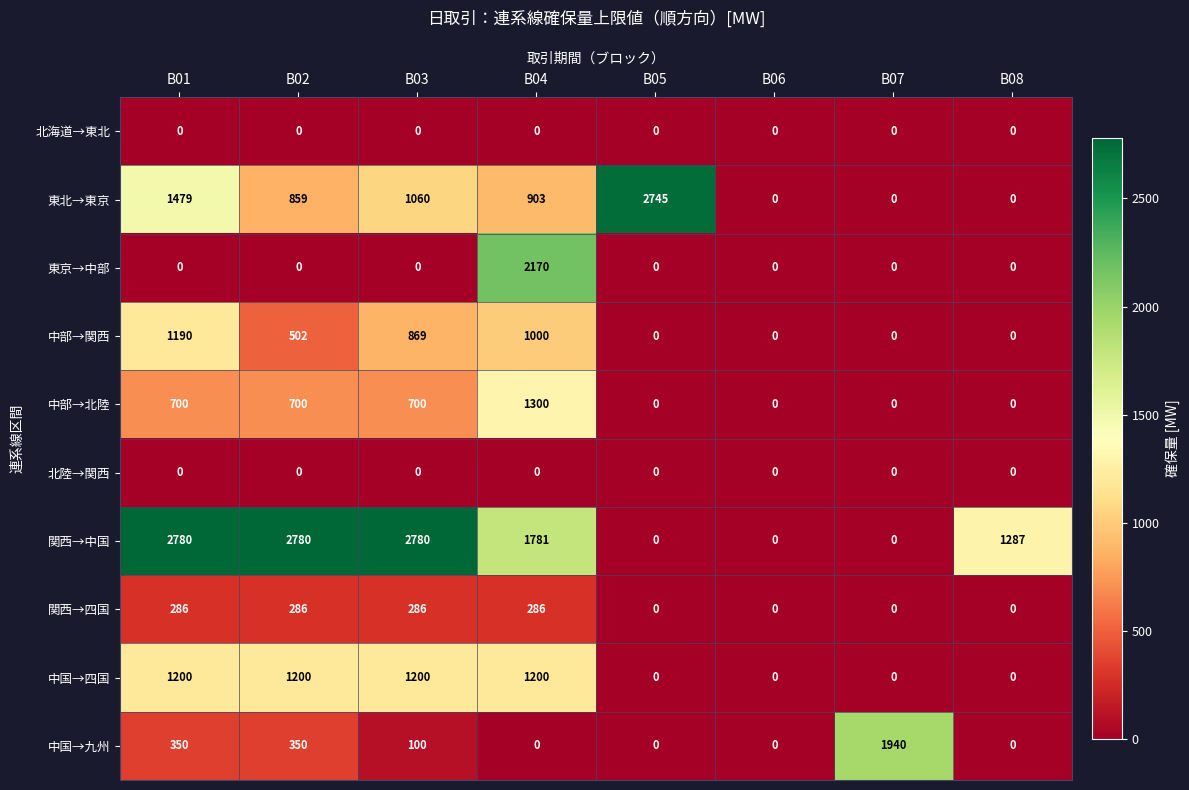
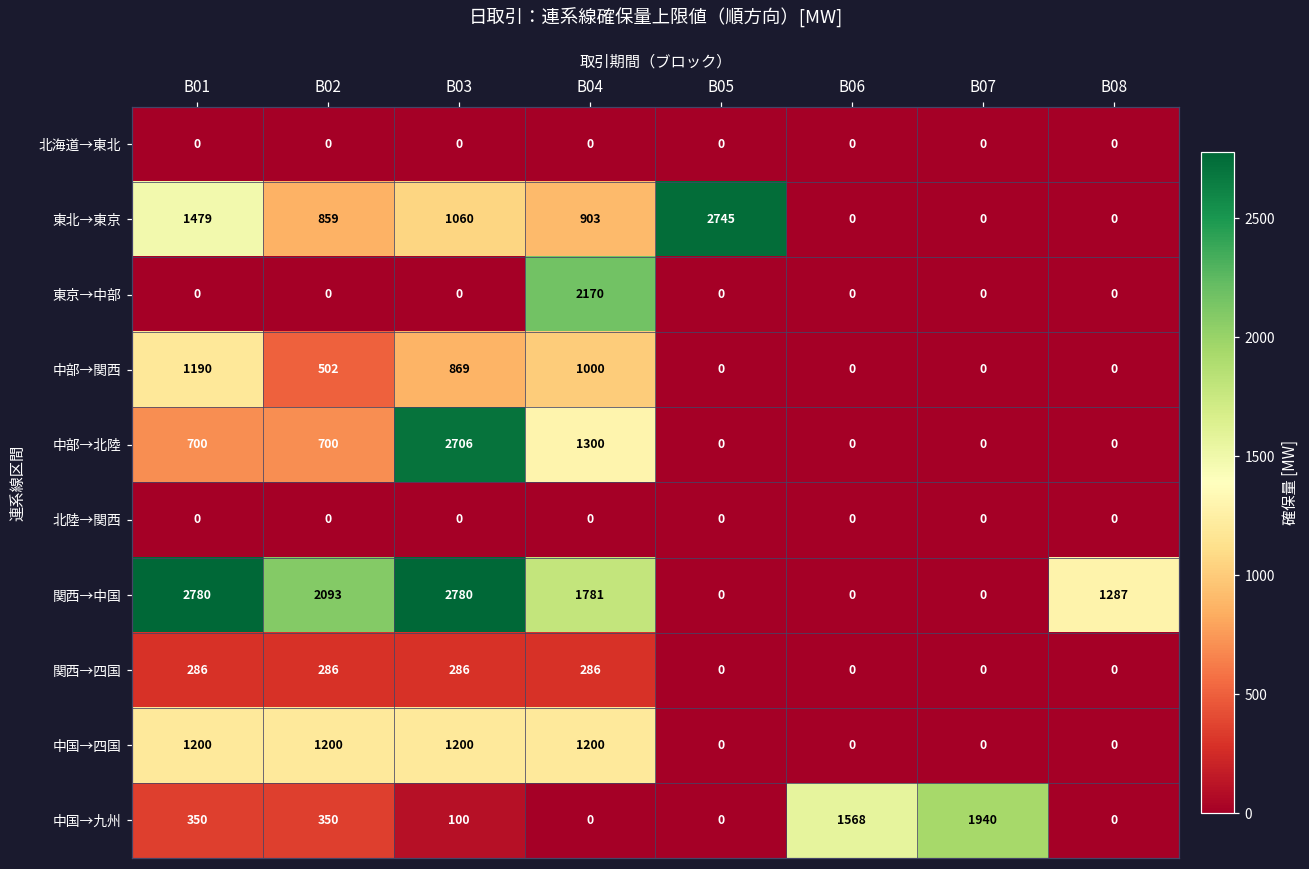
中部→北陸, B03: 700 -> 2706
関西→中国, B02: 2780 -> 2093
中国→九州, B06: 0 -> 1568
